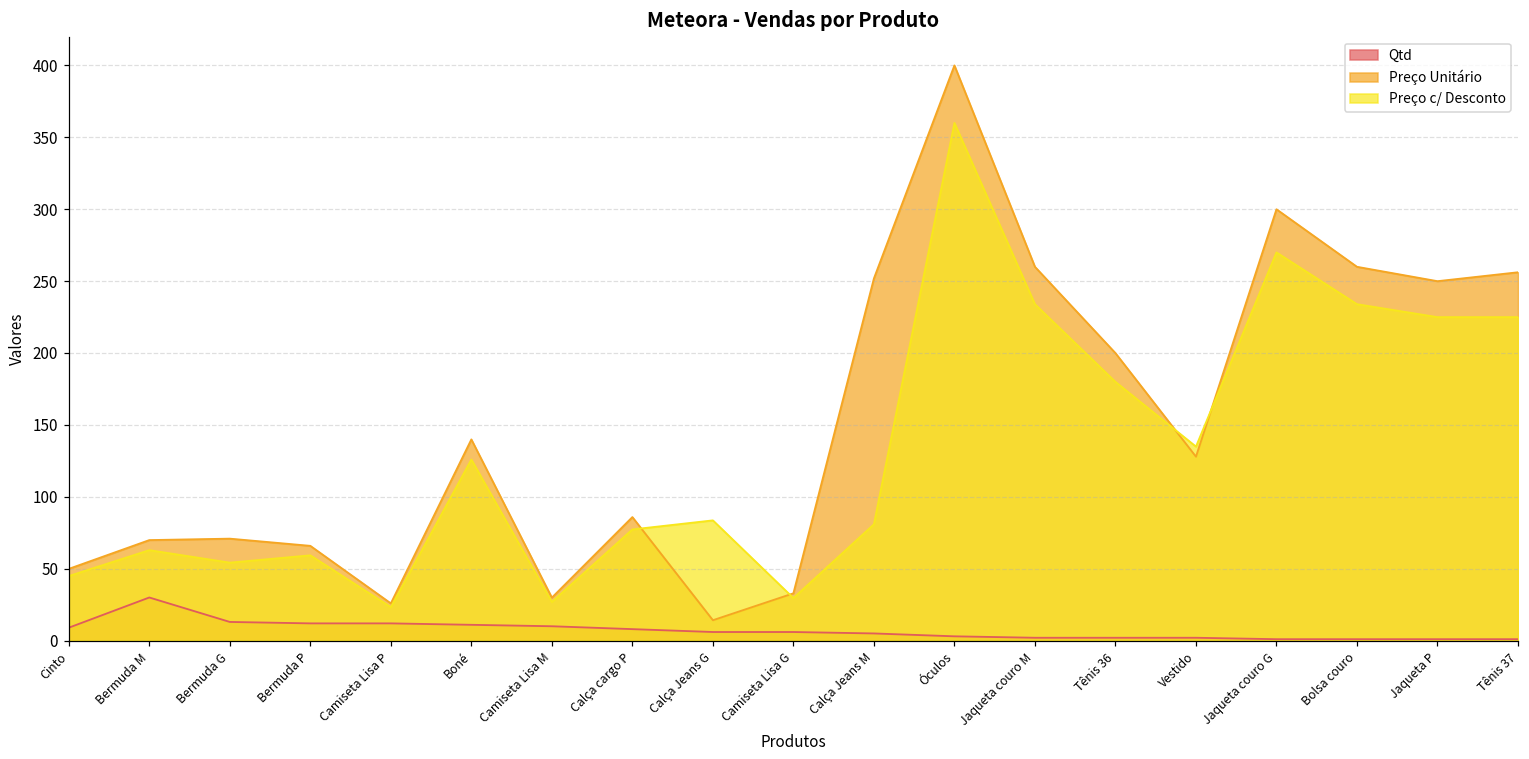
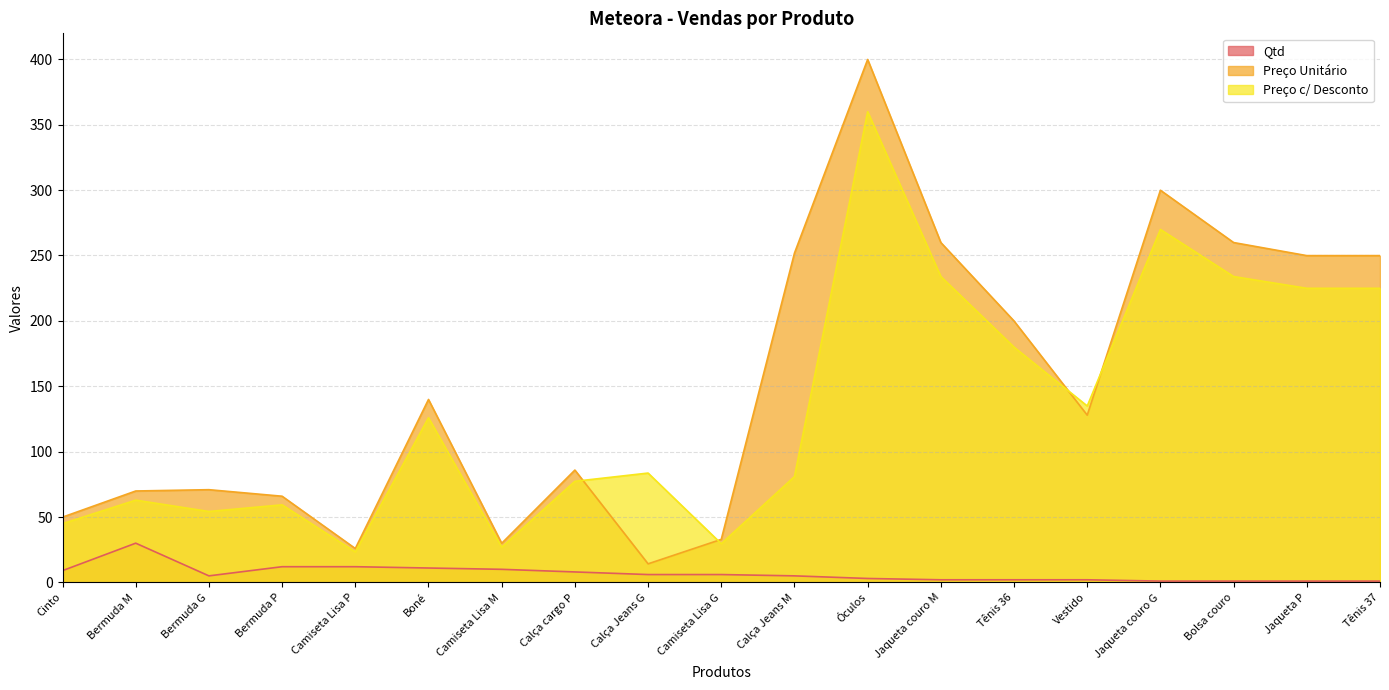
Qtd, Bermuda G: 13 -> 5
Preço Unitário, Tênis 37: 256 -> 250
